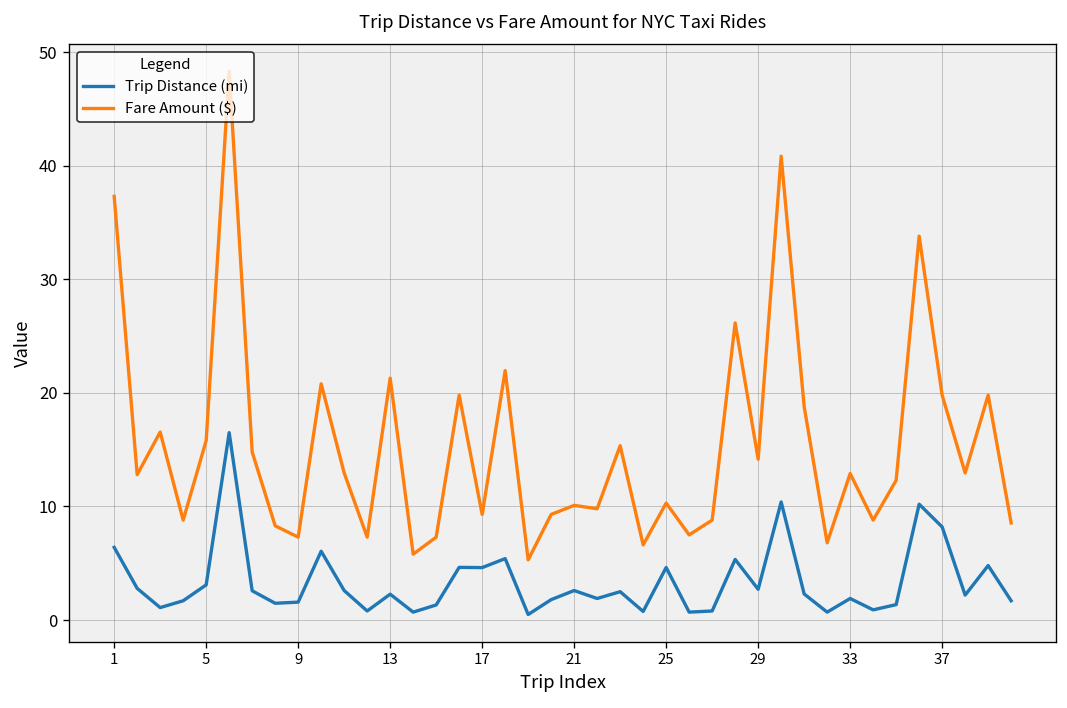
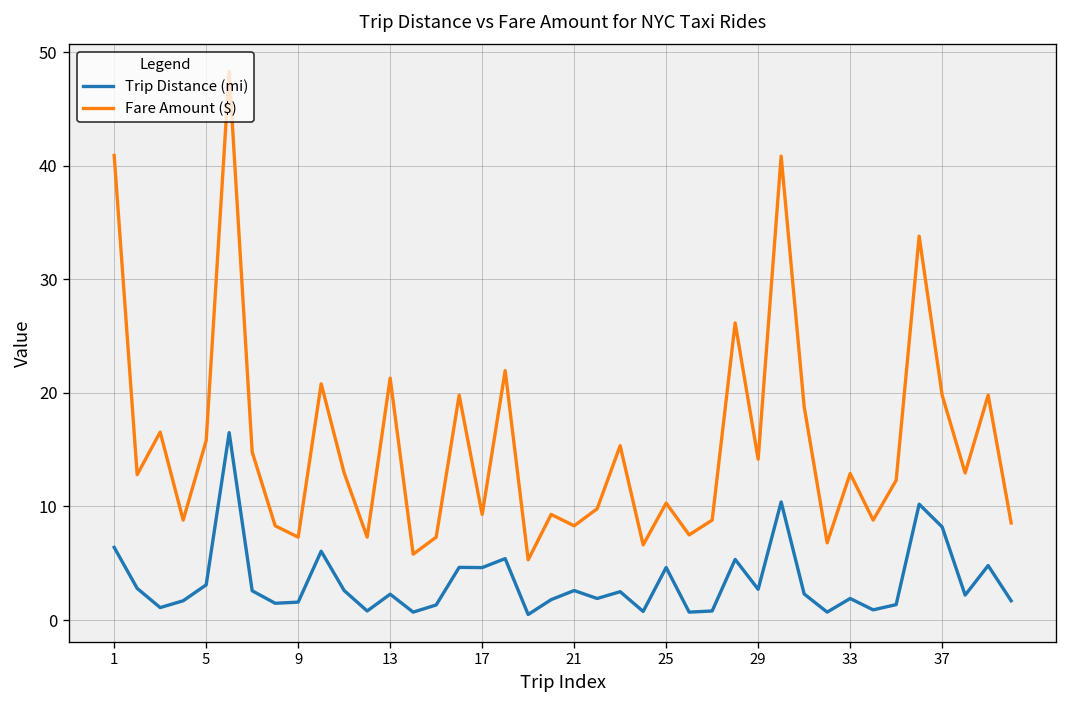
Fare Amount ($), 1: 37 -> 41
Fare Amount ($), 21: 10 -> 8
